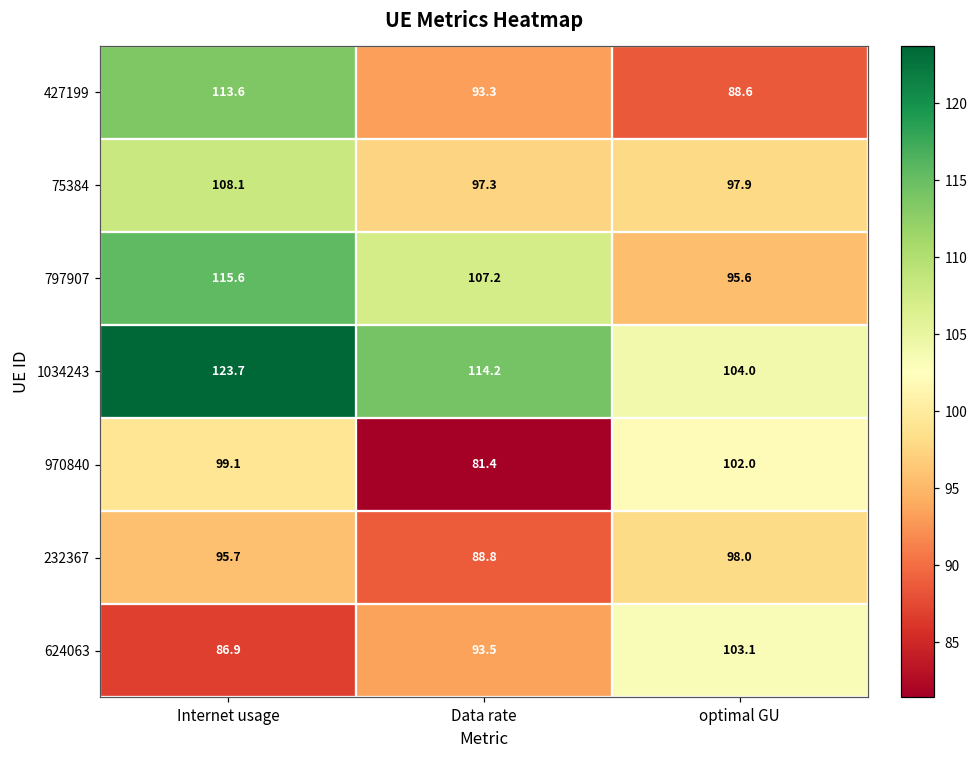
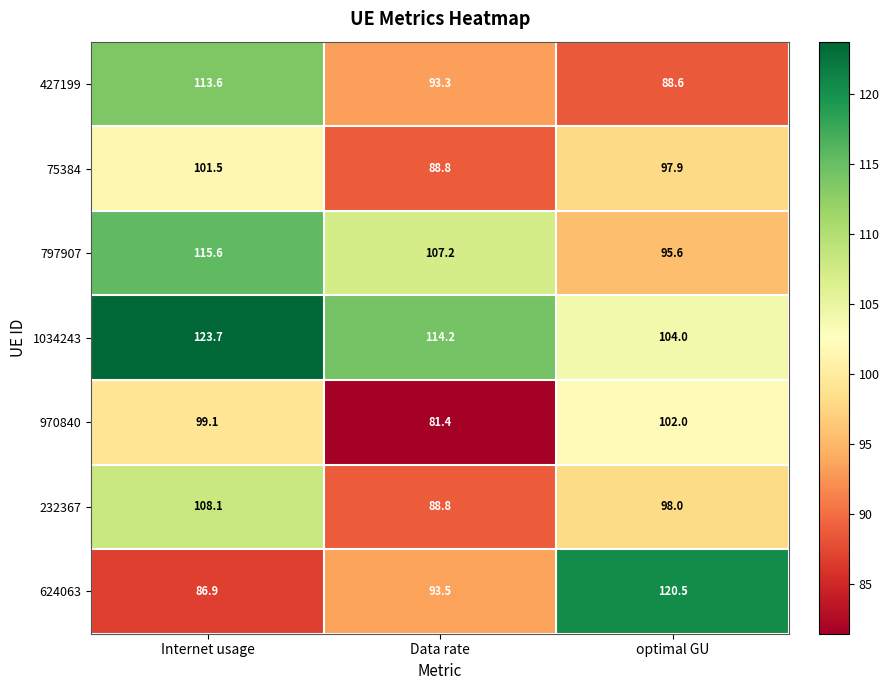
75384, Internet usage: 108.1 -> 101.5
75384, Data rate: 97.3 -> 88.8
232367, Internet usage: 95.7 -> 108.1
624063, optimal GU: 103.1 -> 120.5
